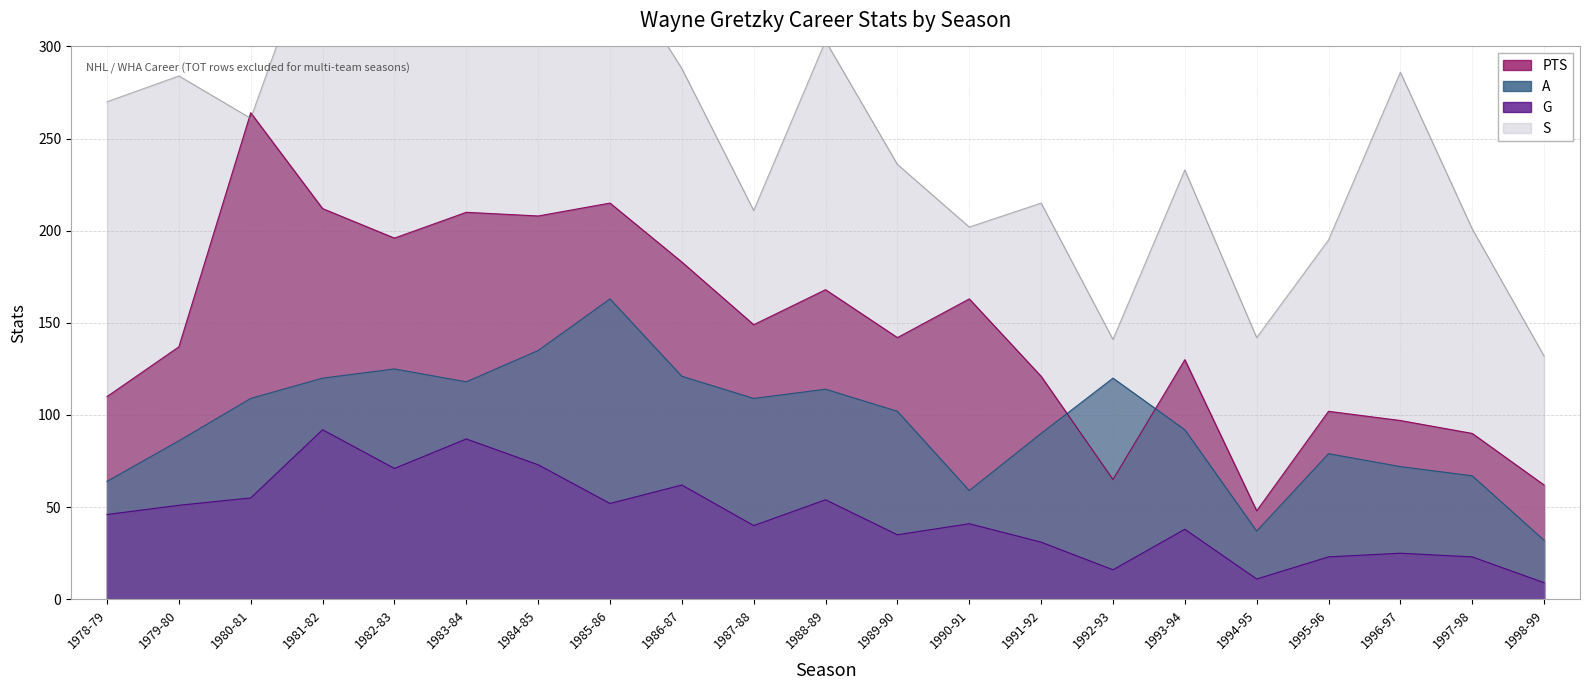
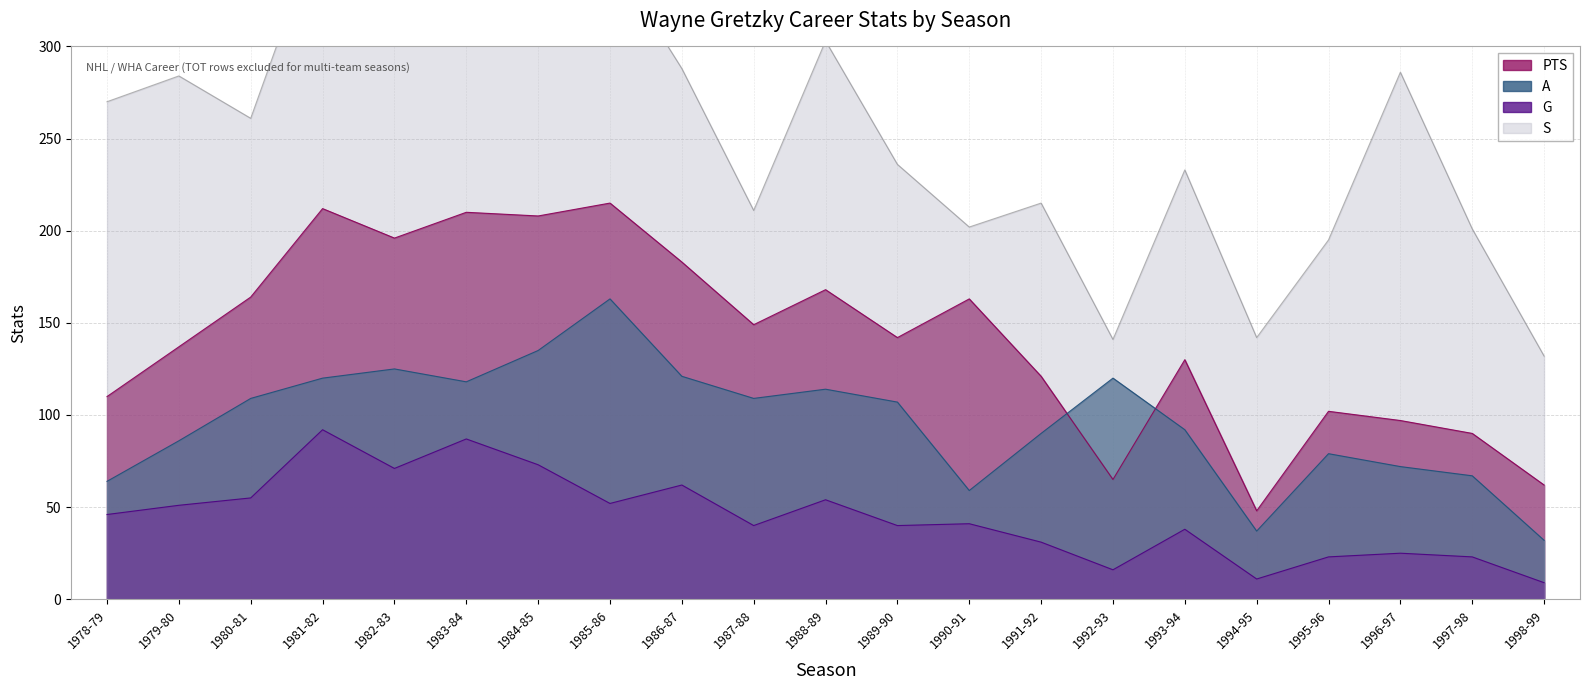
PTS, 1980-81: 264 -> 164
A, 1989-90: 102 -> 107
G, 1989-90: 35 -> 40
